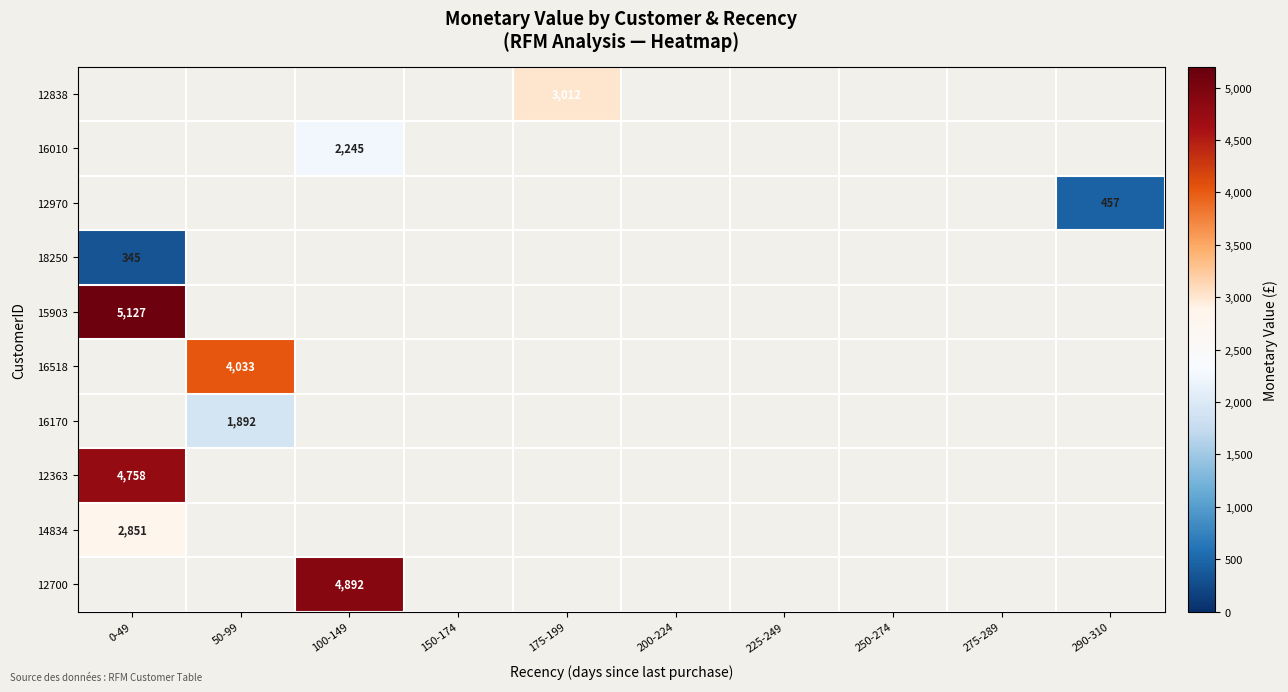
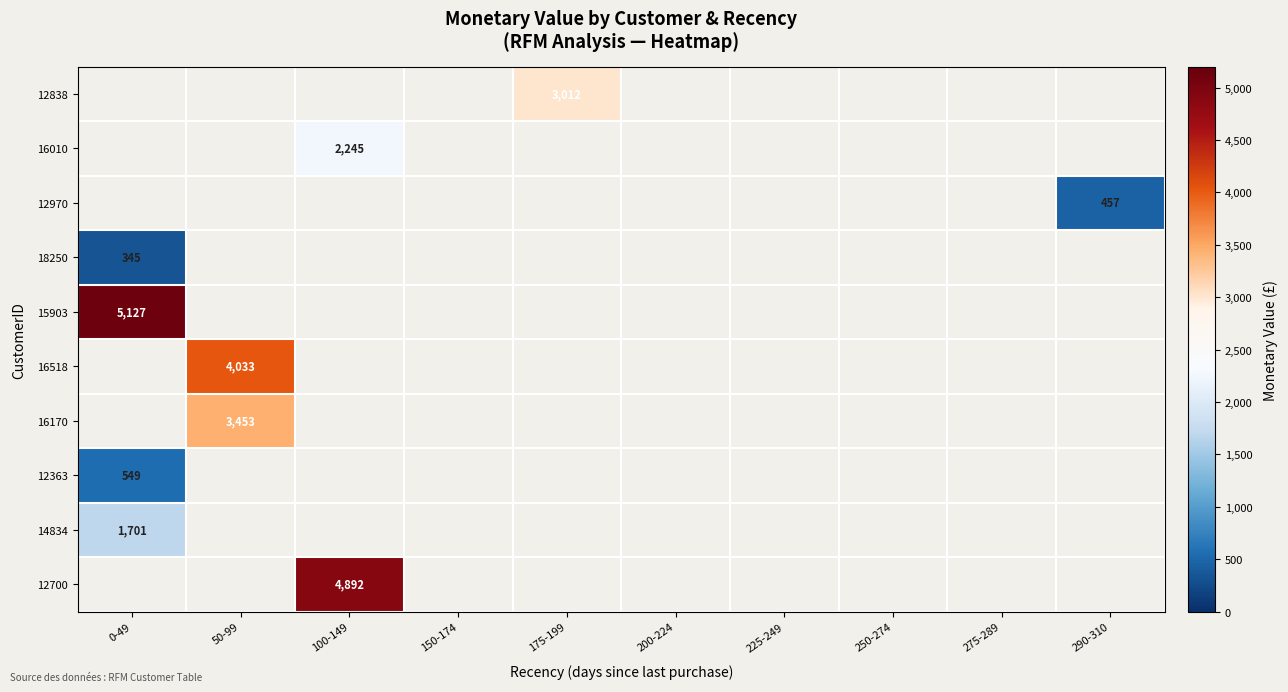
16170, 50-99: 1,892 -> 3,453
12363, 0-49: 4,758 -> 549
14834, 0-49: 2,851 -> 1,701
